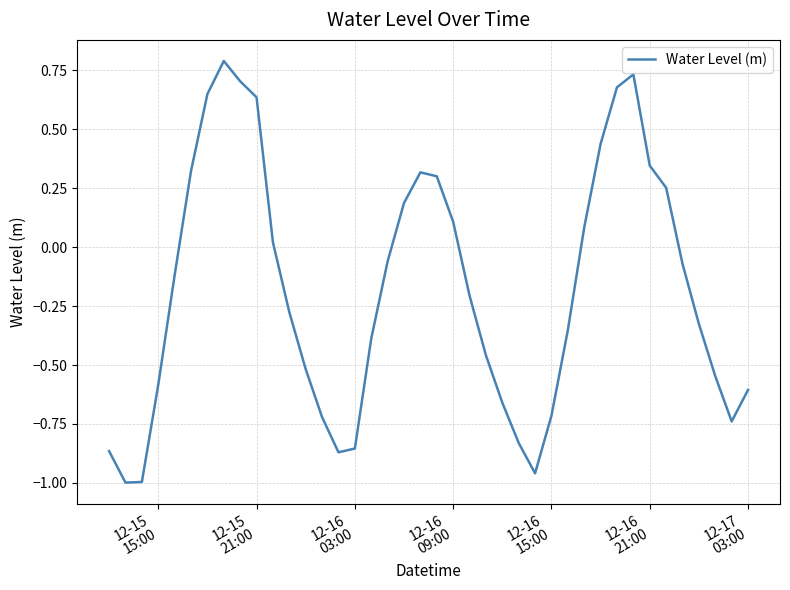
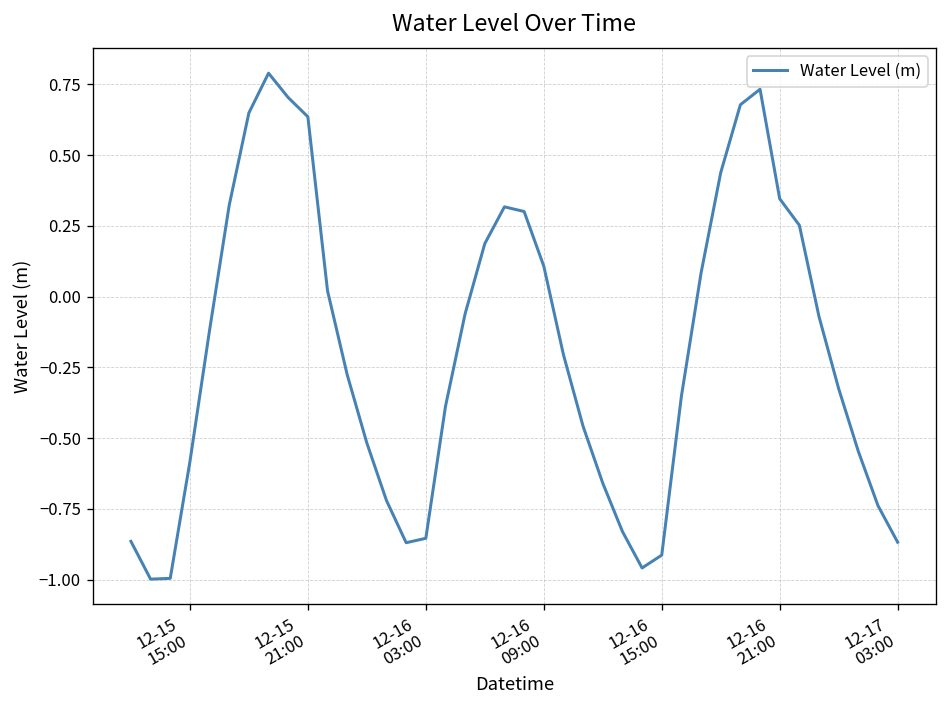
12-16 15:00: -0.72 -> -0.91
12-17 03:00: -0.61 -> -0.87
